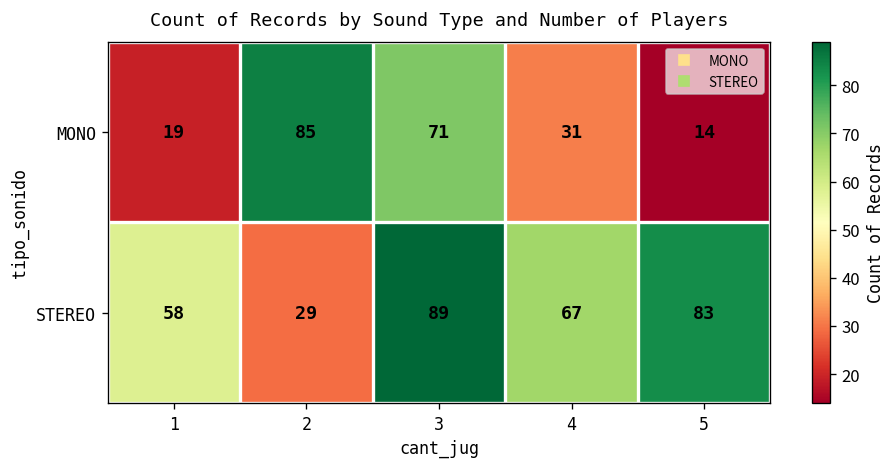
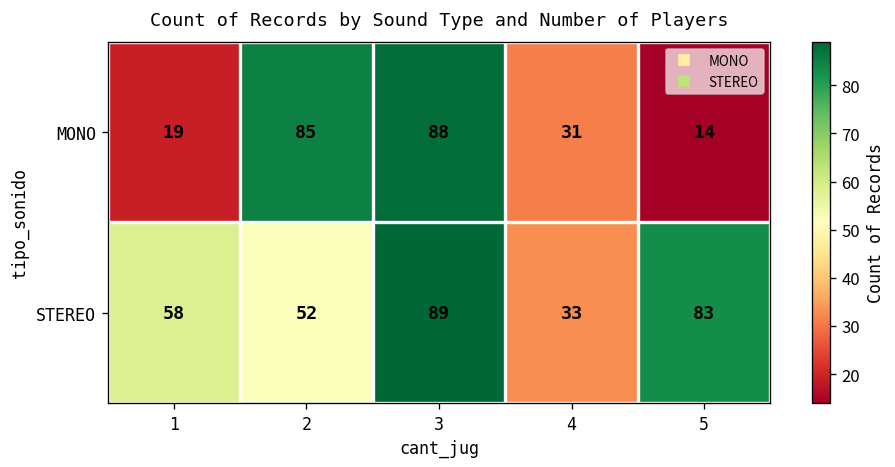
MONO, 3: 71 -> 88
STEREO, 2: 29 -> 52
STEREO, 4: 67 -> 33
